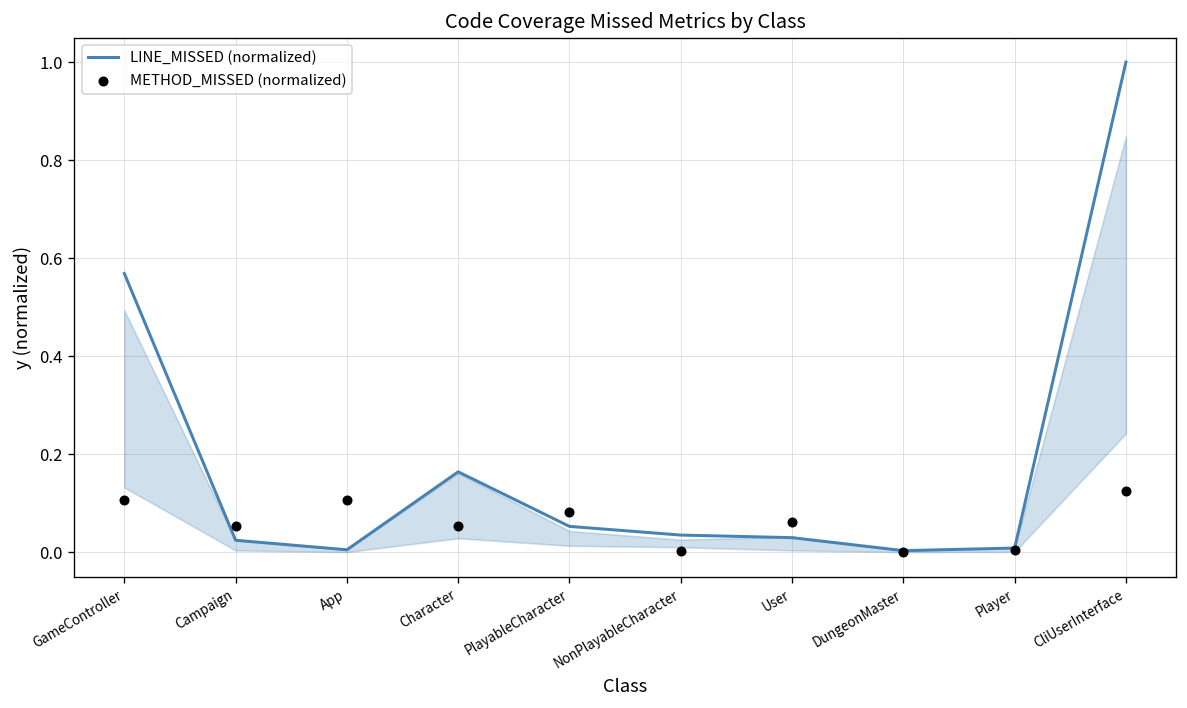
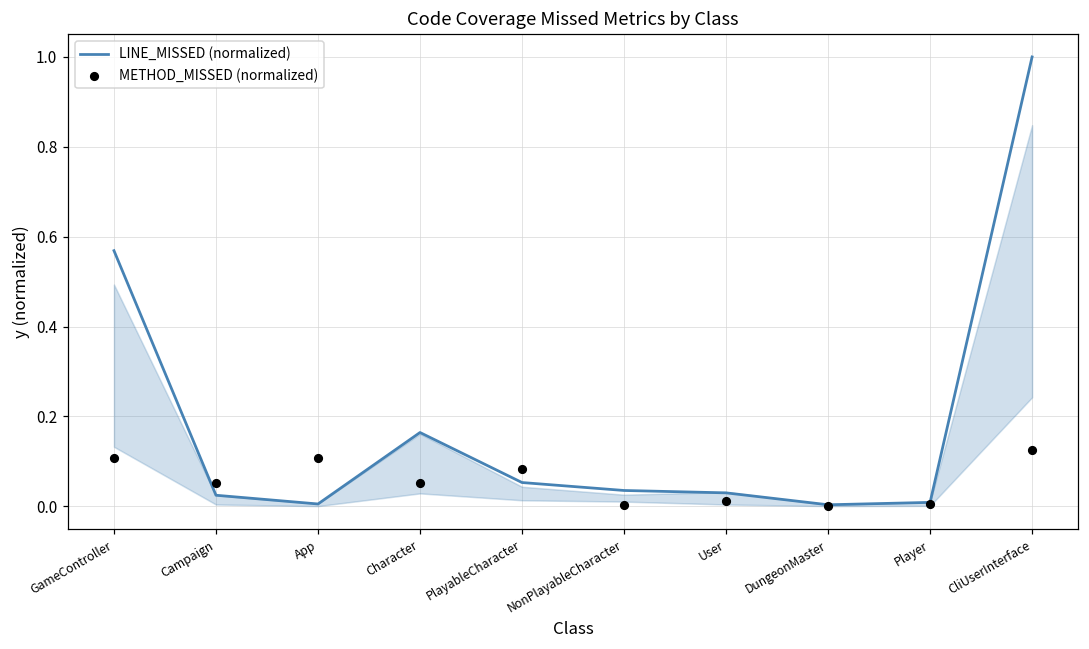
METHOD_MISSED (normalized), User: 0.06 -> 0.01
